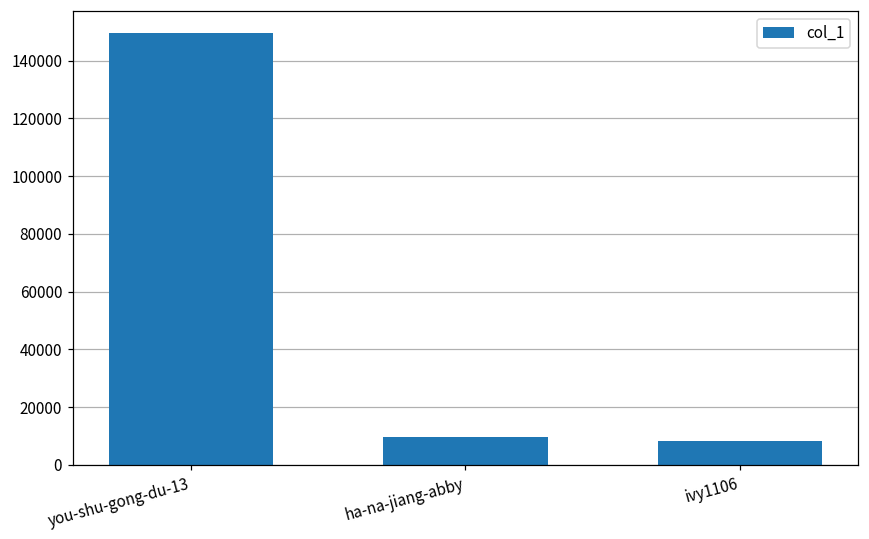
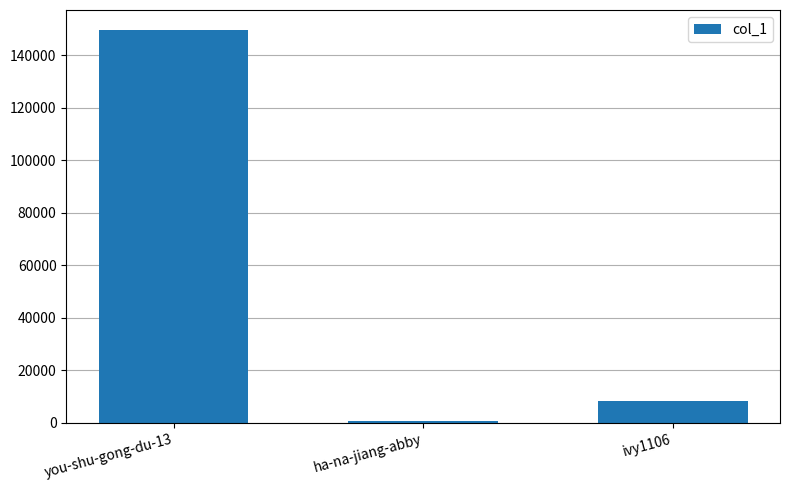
ha-na-jiang-abby: 10000 -> 0
